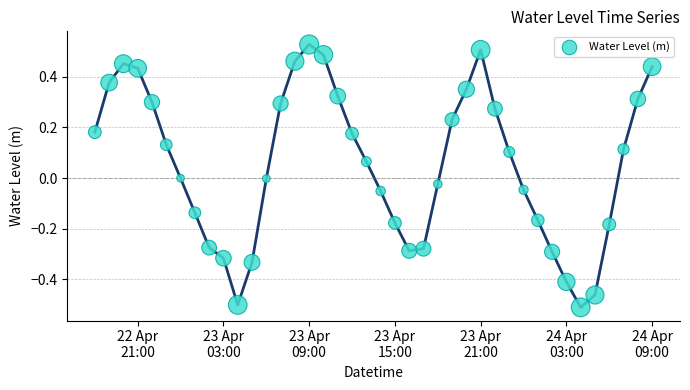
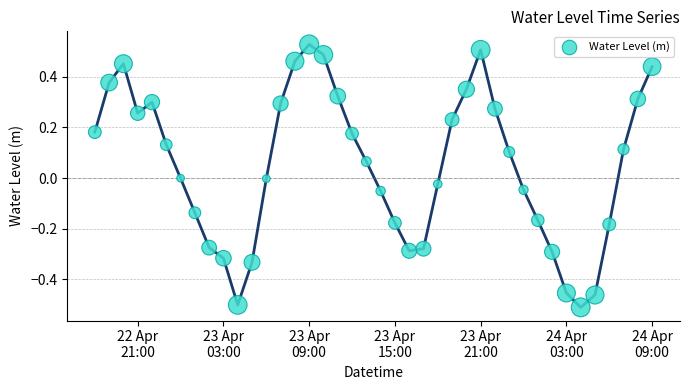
22 Apr 21:00: 0.43 -> 0.26
24 Apr 03:00: -0.41 -> -0.45
